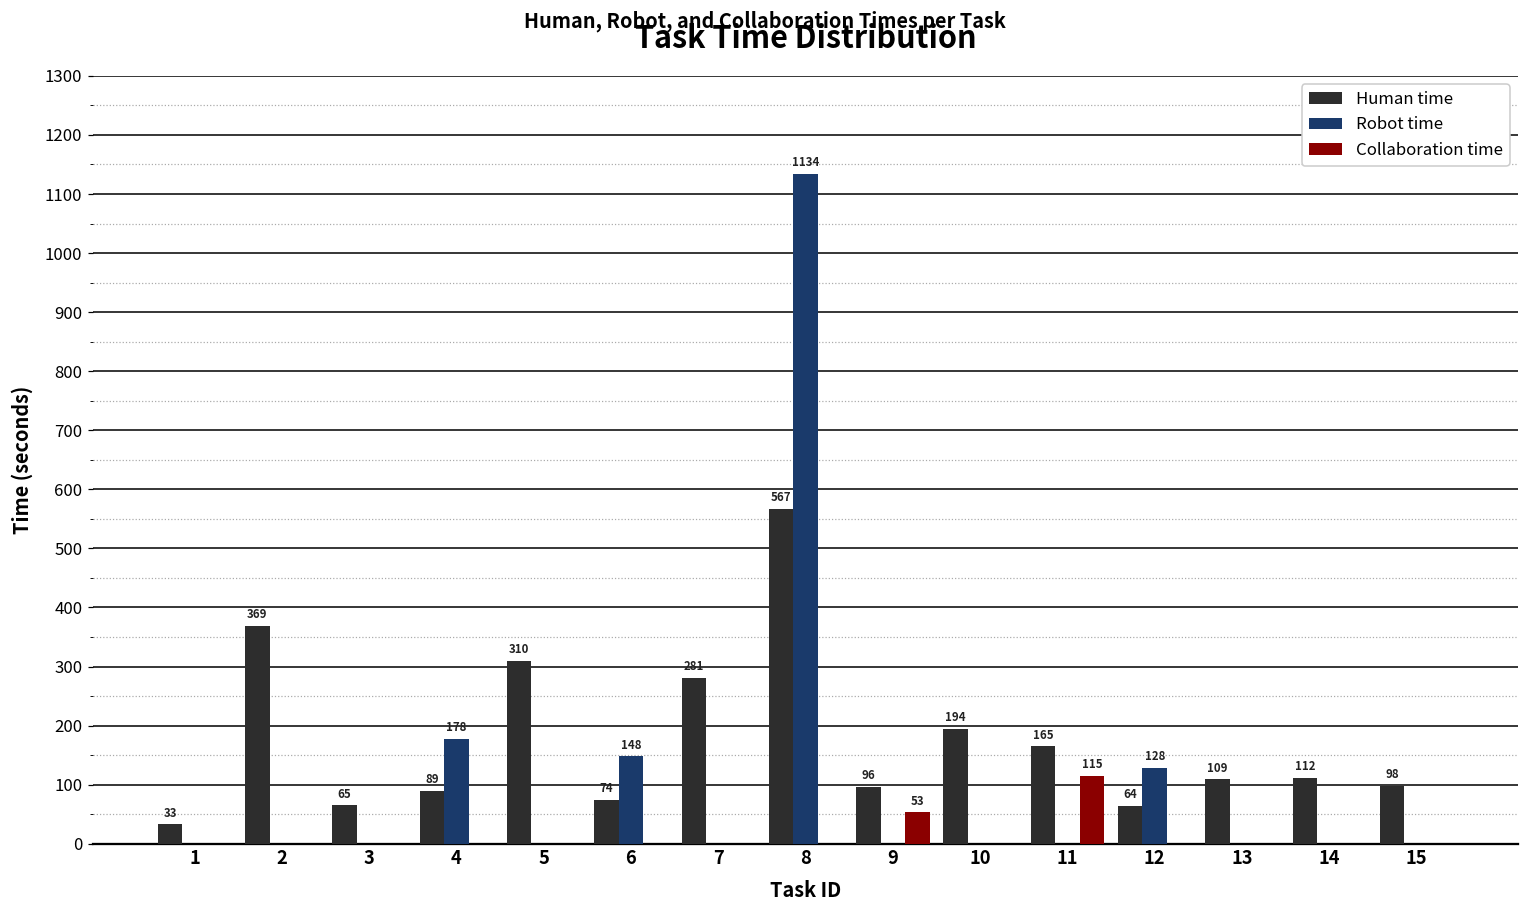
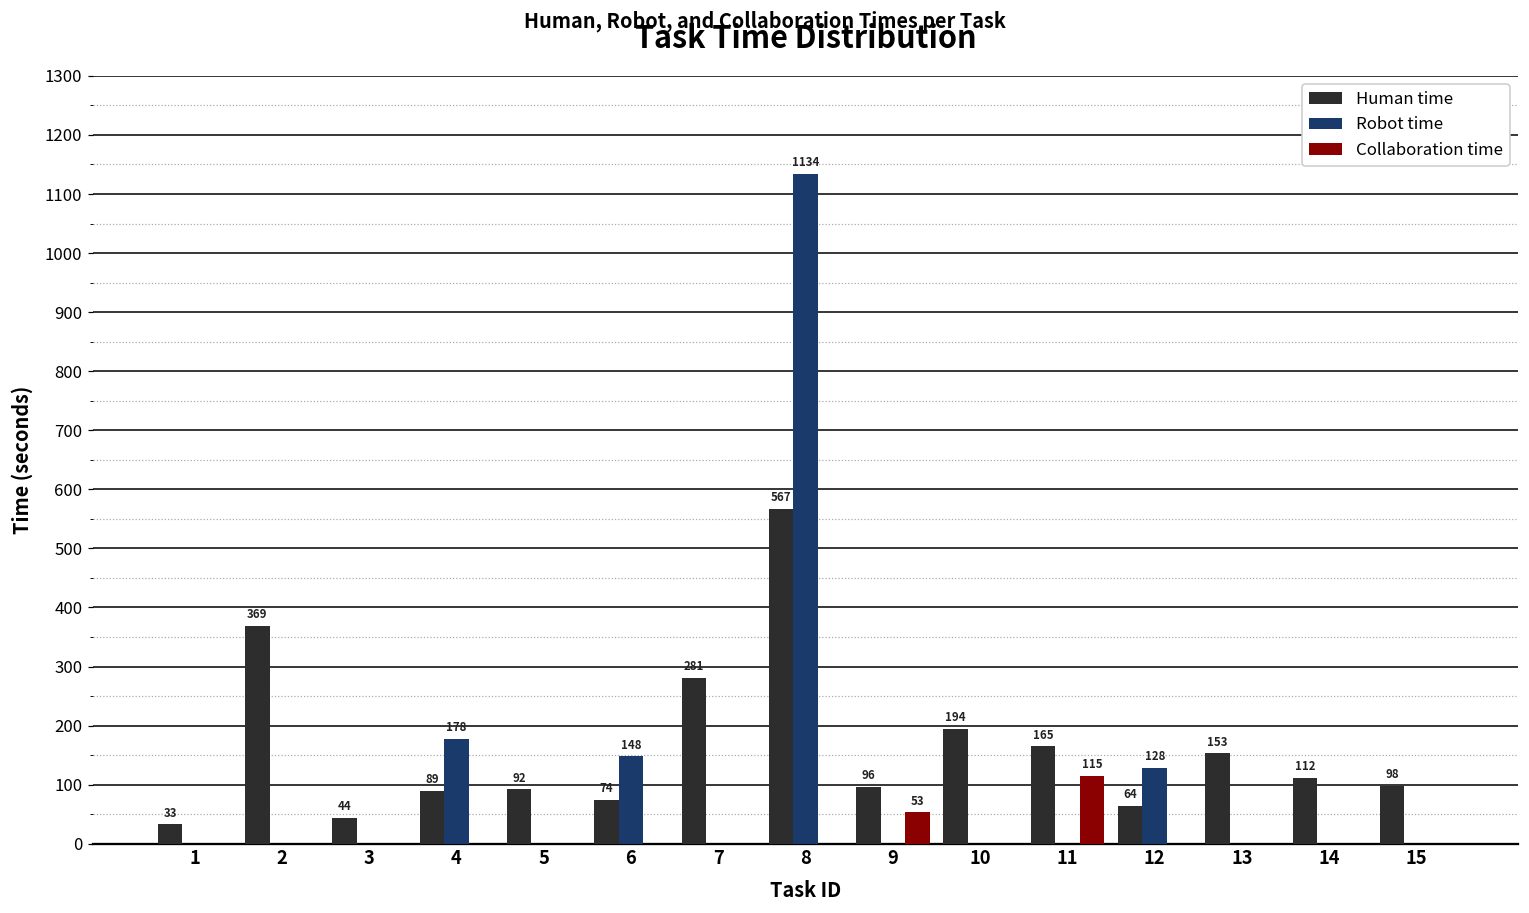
Human time, 3: 65 -> 44
Human time, 5: 310 -> 92
Human time, 13: 109 -> 153
